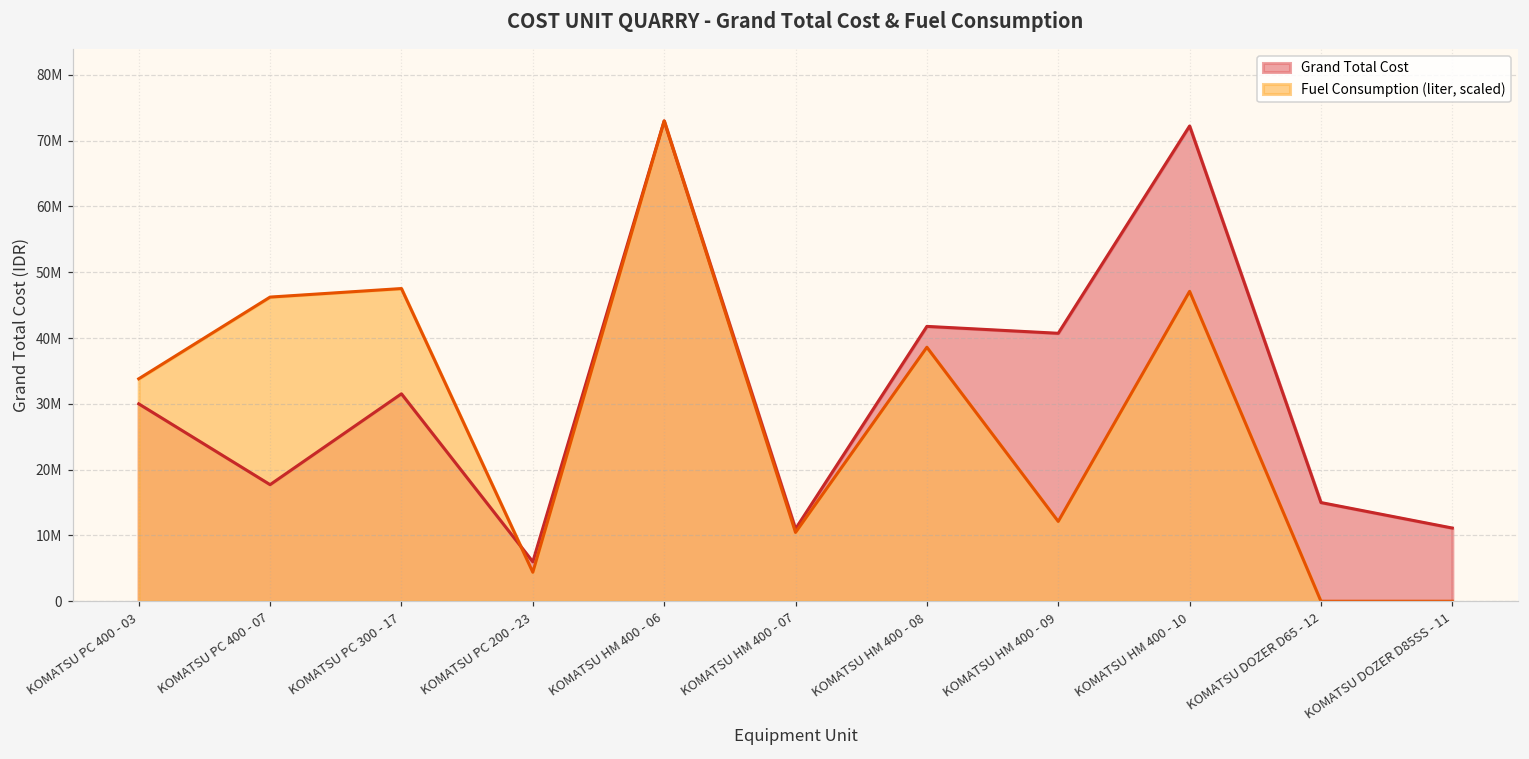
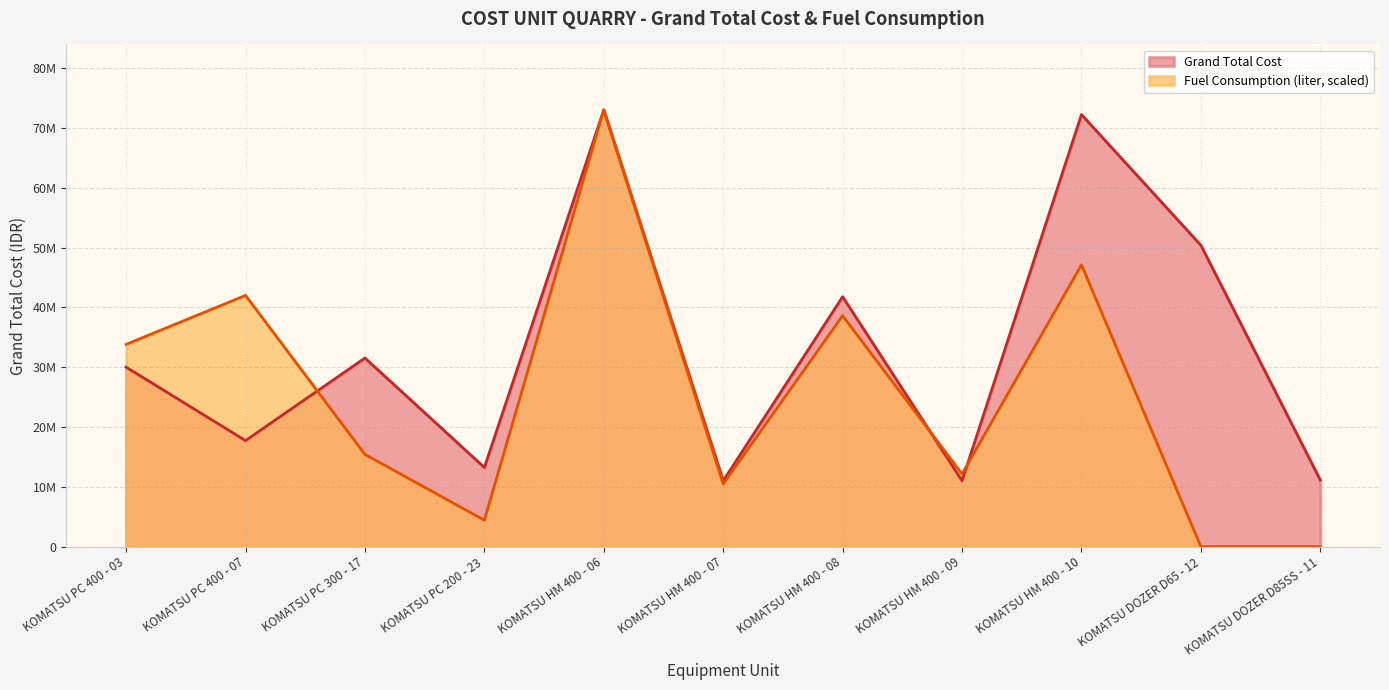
Fuel Consumption (liter, scaled), KOMATSU PC 400 - 07: 46000000 -> 42000000
Fuel Consumption (liter, scaled), KOMATSU PC 300 - 17: 48000000 -> 15000000
Grand Total Cost, KOMATSU PC 200 - 23: 6000000 -> 13000000
Grand Total Cost, KOMATSU HM 400 - 09: 41000000 -> 11000000
Grand Total Cost, KOMATSU DOZER D65 - 12: 15000000 -> 50000000
